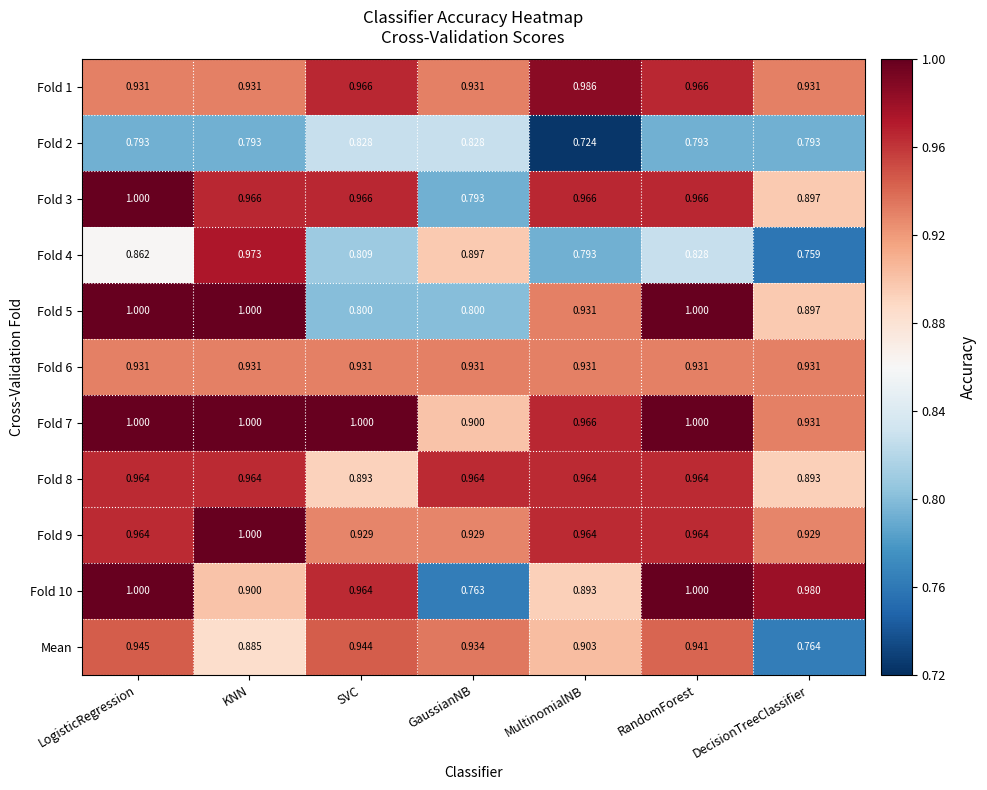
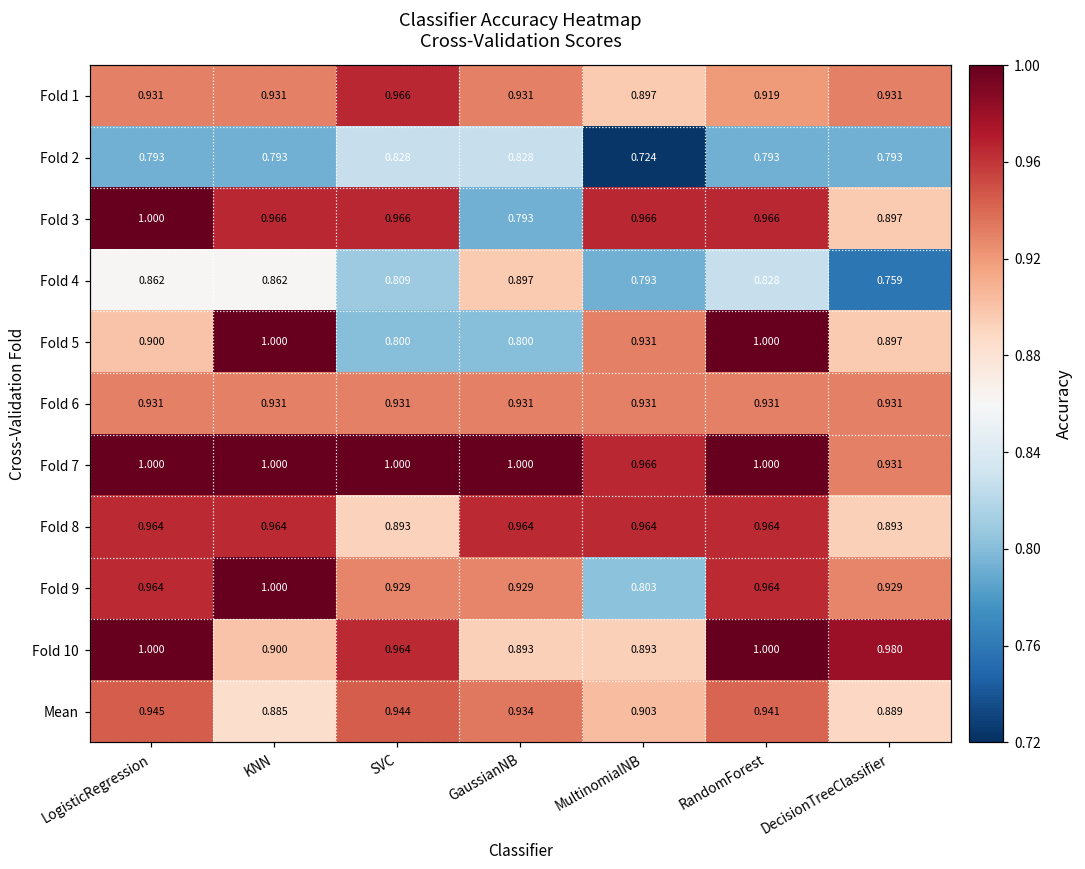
Fold 1, MultinomialNB: 0.986 -> 0.897
Fold 1, RandomForest: 0.966 -> 0.919
Fold 4, KNN: 0.973 -> 0.862
Fold 5, LogisticRegression: 1.000 -> 0.900
Fold 7, GaussianNB: 0.900 -> 1.000
Fold 9, MultinomialNB: 0.964 -> 0.803
Fold 10, GaussianNB: 0.763 -> 0.893
Mean, DecisionTreeClassifier: 0.764 -> 0.889
